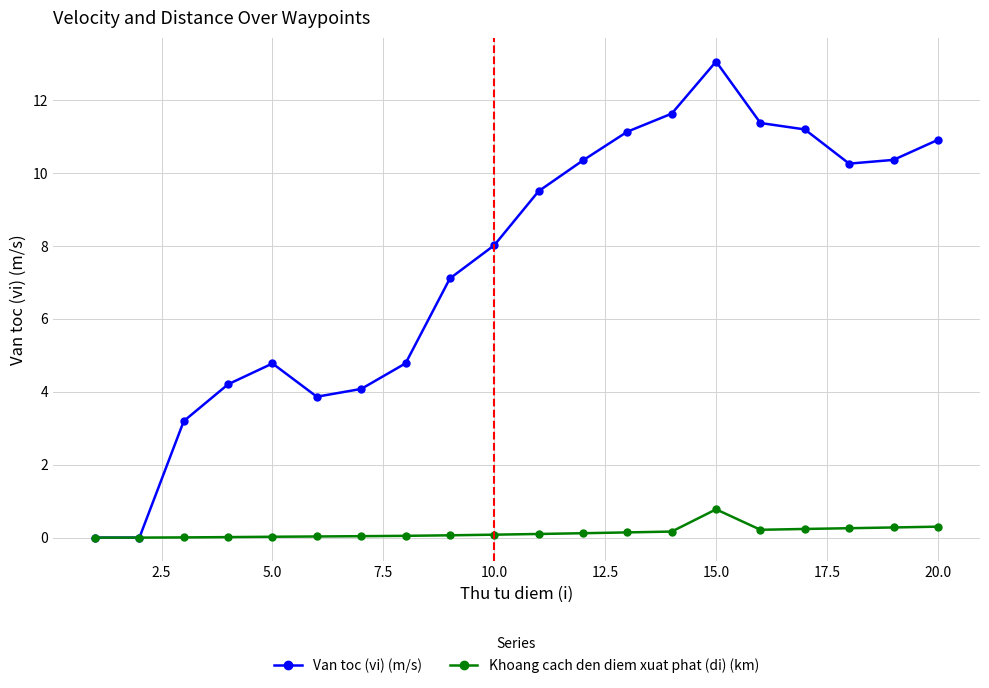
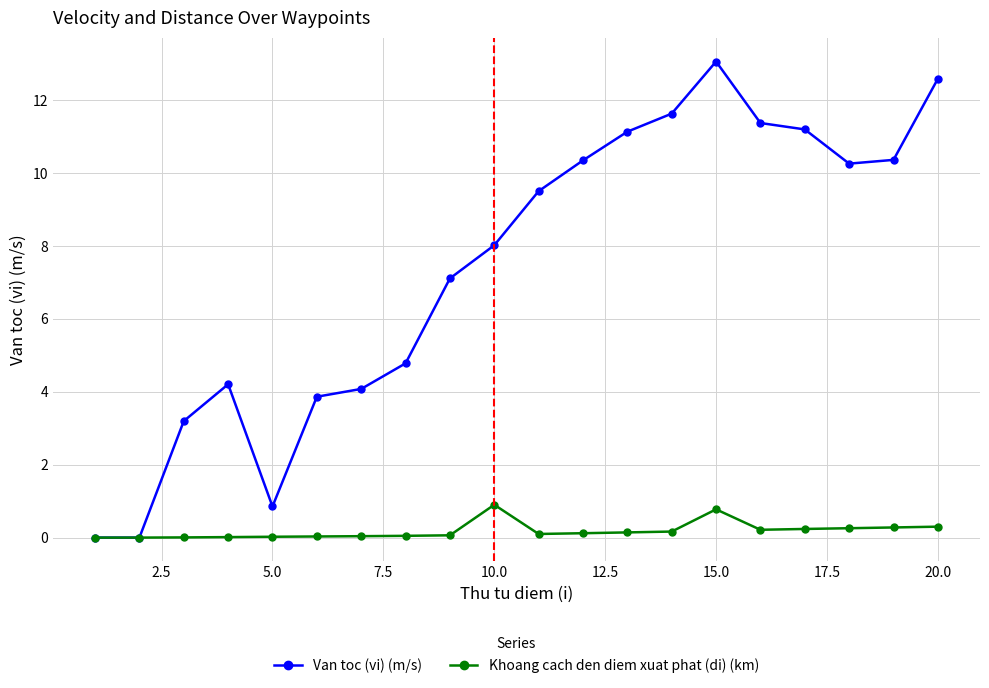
Van toc (vi) (m/s), 5.0: 4.8 -> 0.9
Khoang cach den diem xuat phat (di) (km), 10.0: 0.1 -> 0.9
Van toc (vi) (m/s), 20.0: 10.9 -> 12.6
